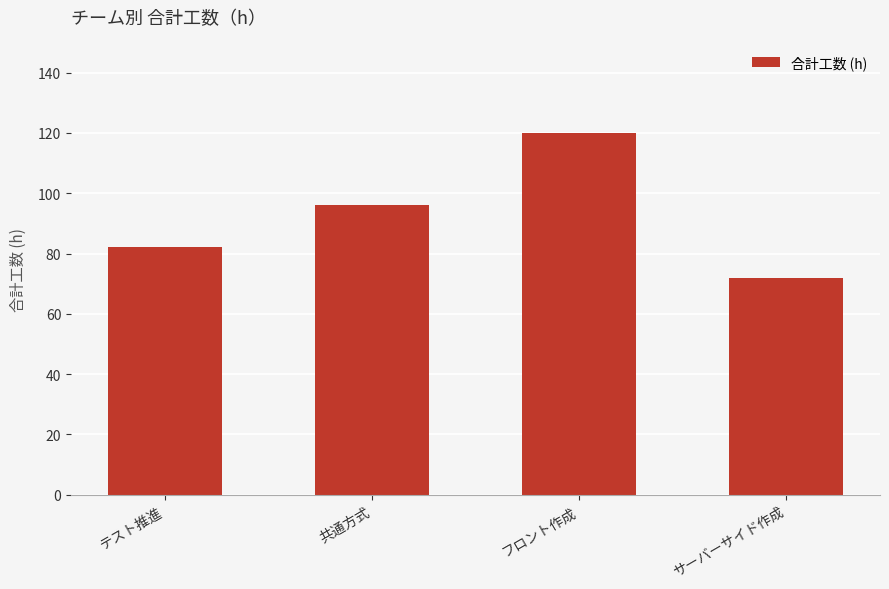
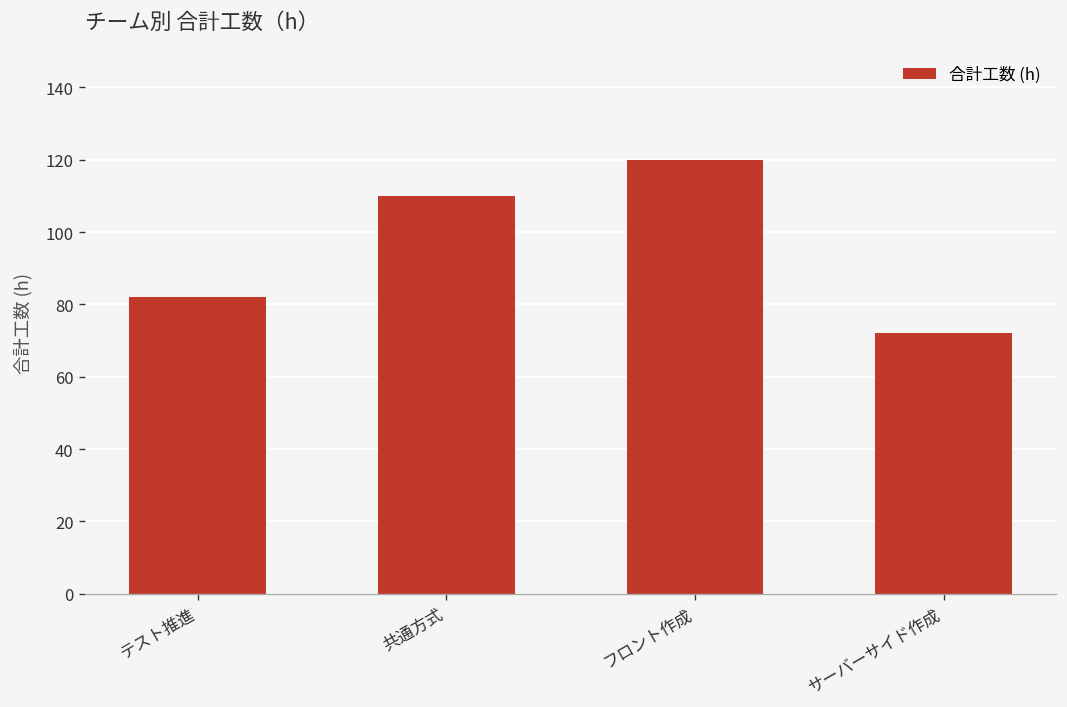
共通方式: 96 -> 110
